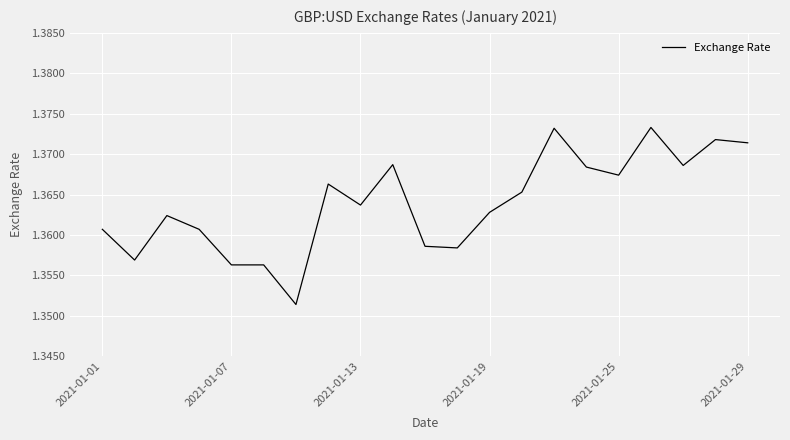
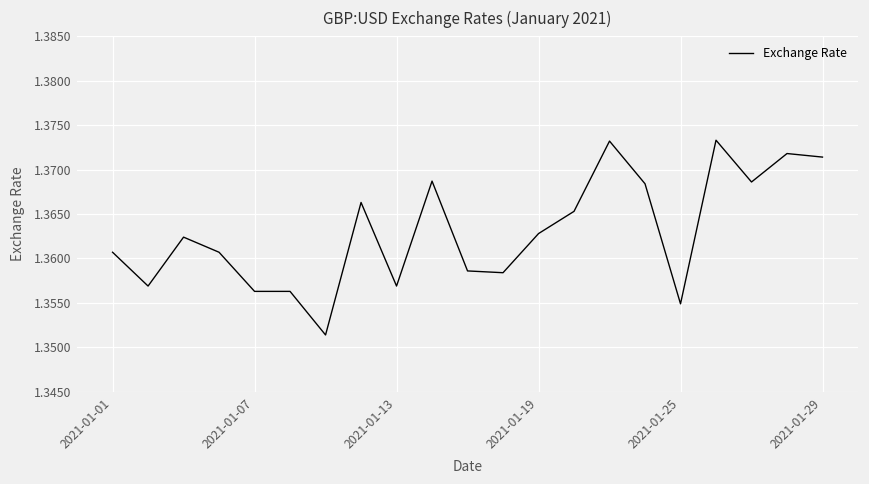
2021-01-13: 1.364 -> 1.357
2021-01-25: 1.367 -> 1.355
